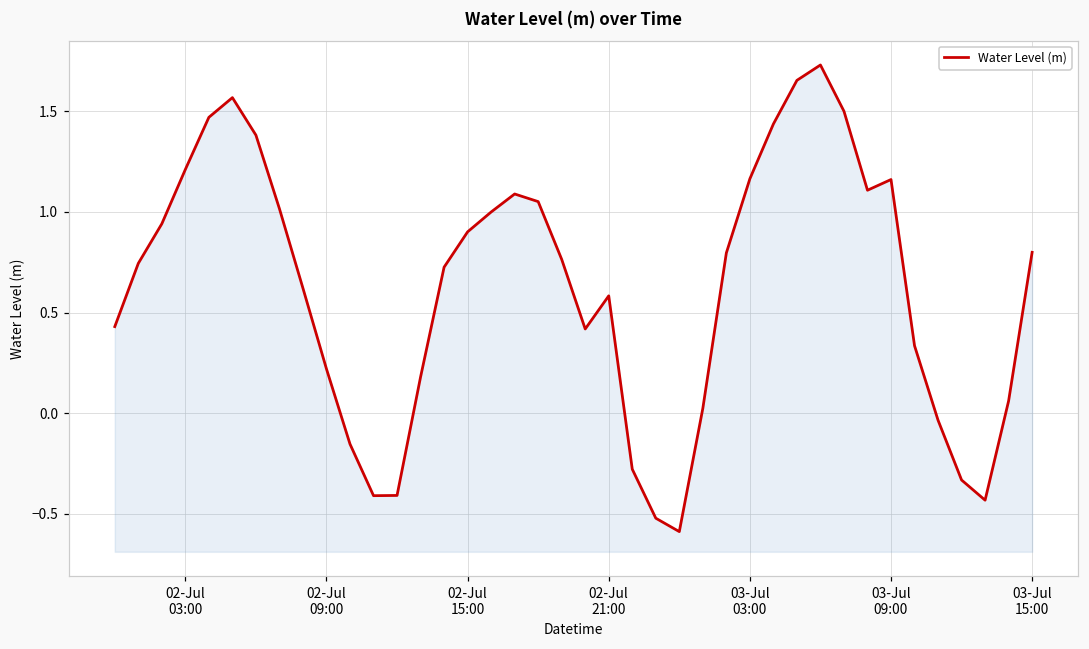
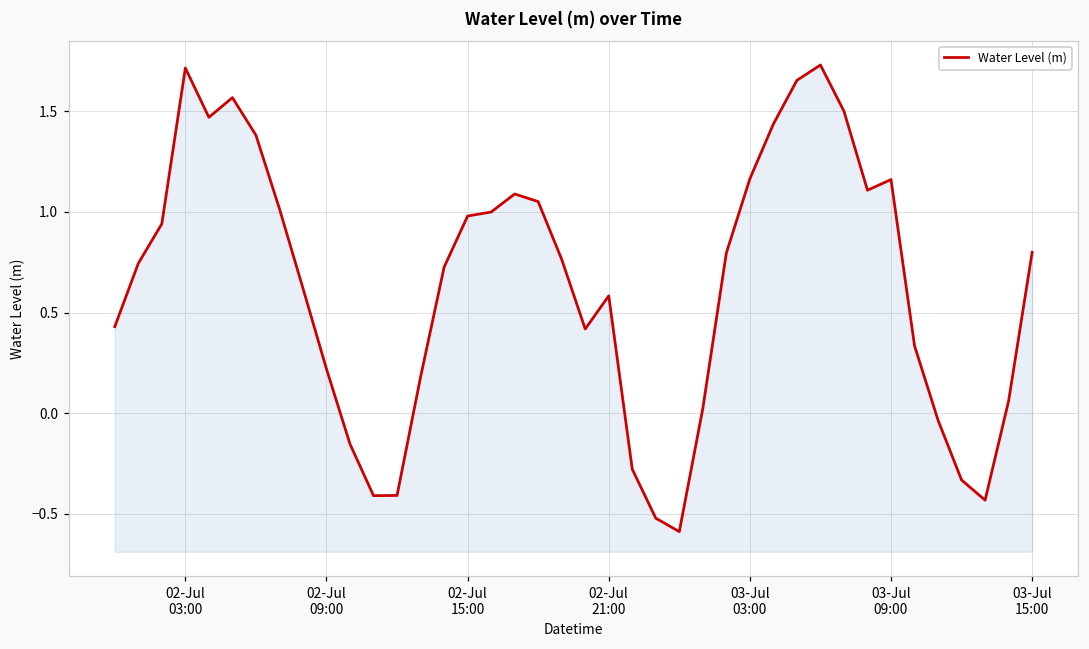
02-Jul 03:00: 1.21 -> 1.71
02-Jul 15:00: 0.90 -> 0.98
